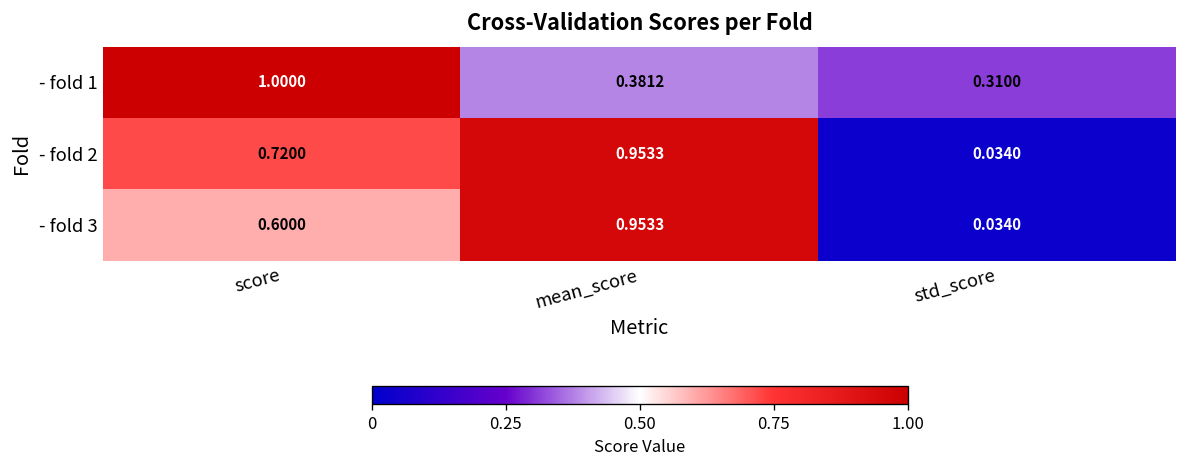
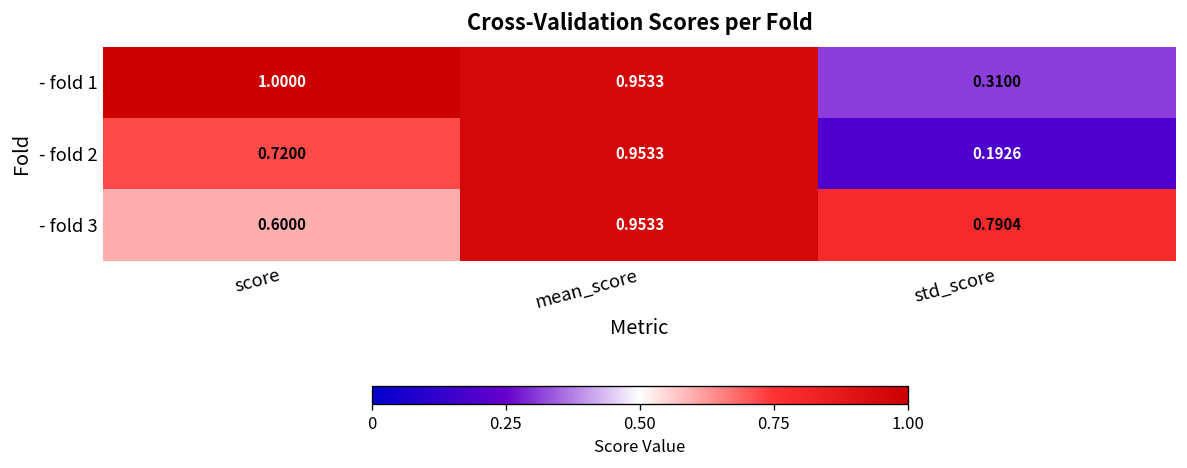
- fold 1, mean_score: 0.3812 -> 0.9533
- fold 2, std_score: 0.0340 -> 0.1926
- fold 3, std_score: 0.0340 -> 0.7904
